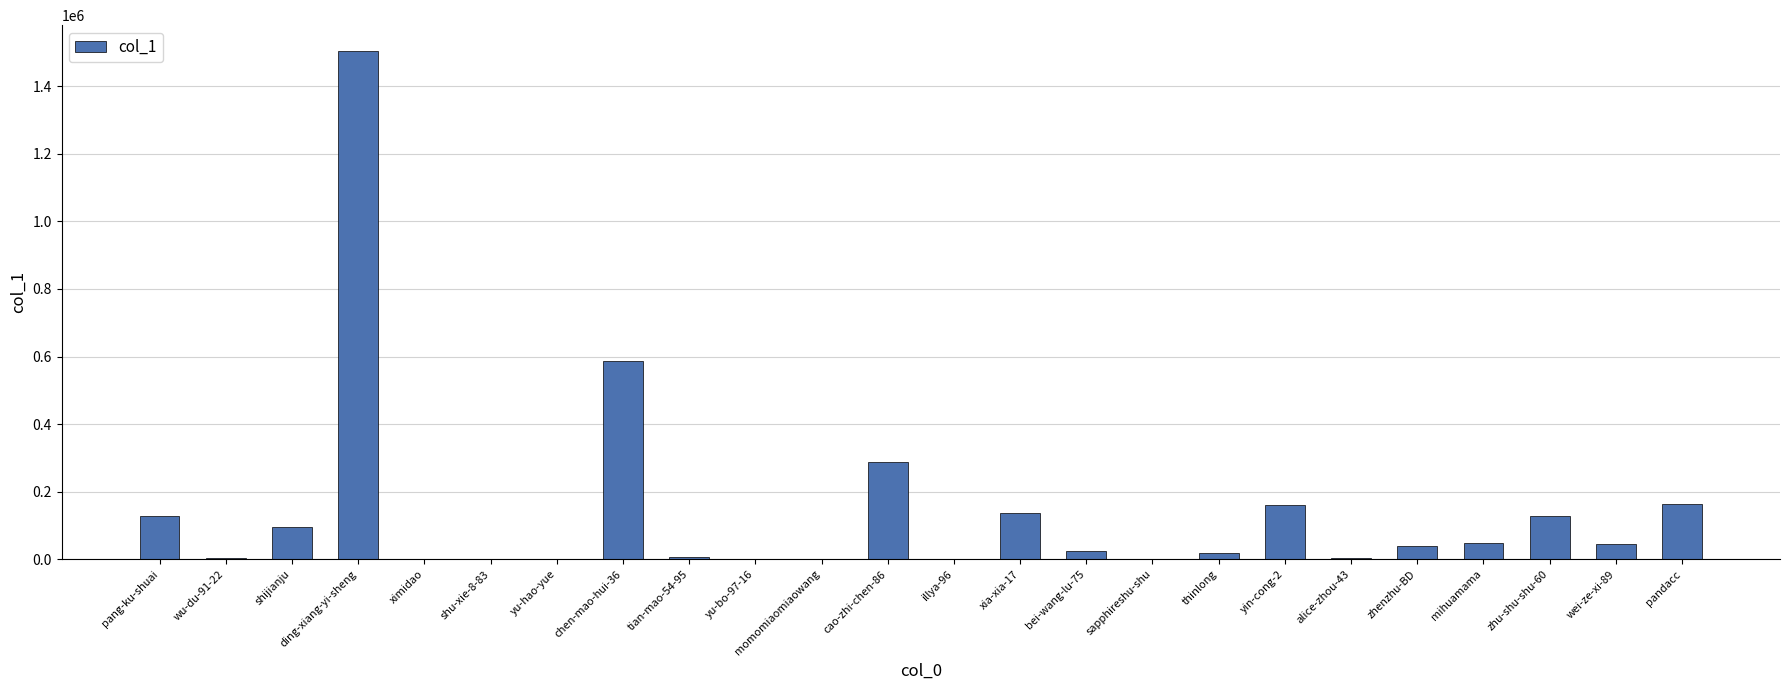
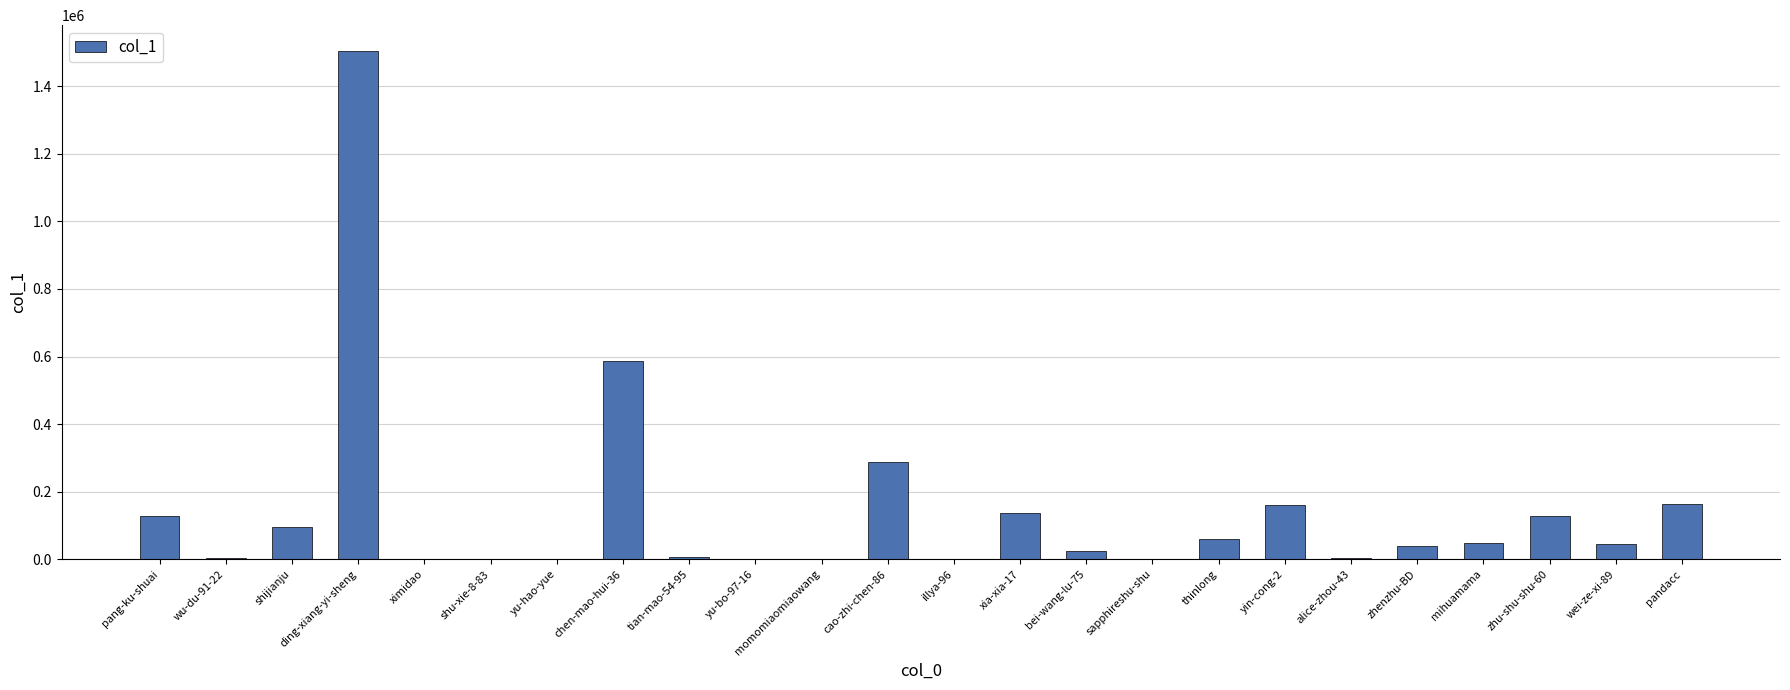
thinlong: 20000 -> 60000
